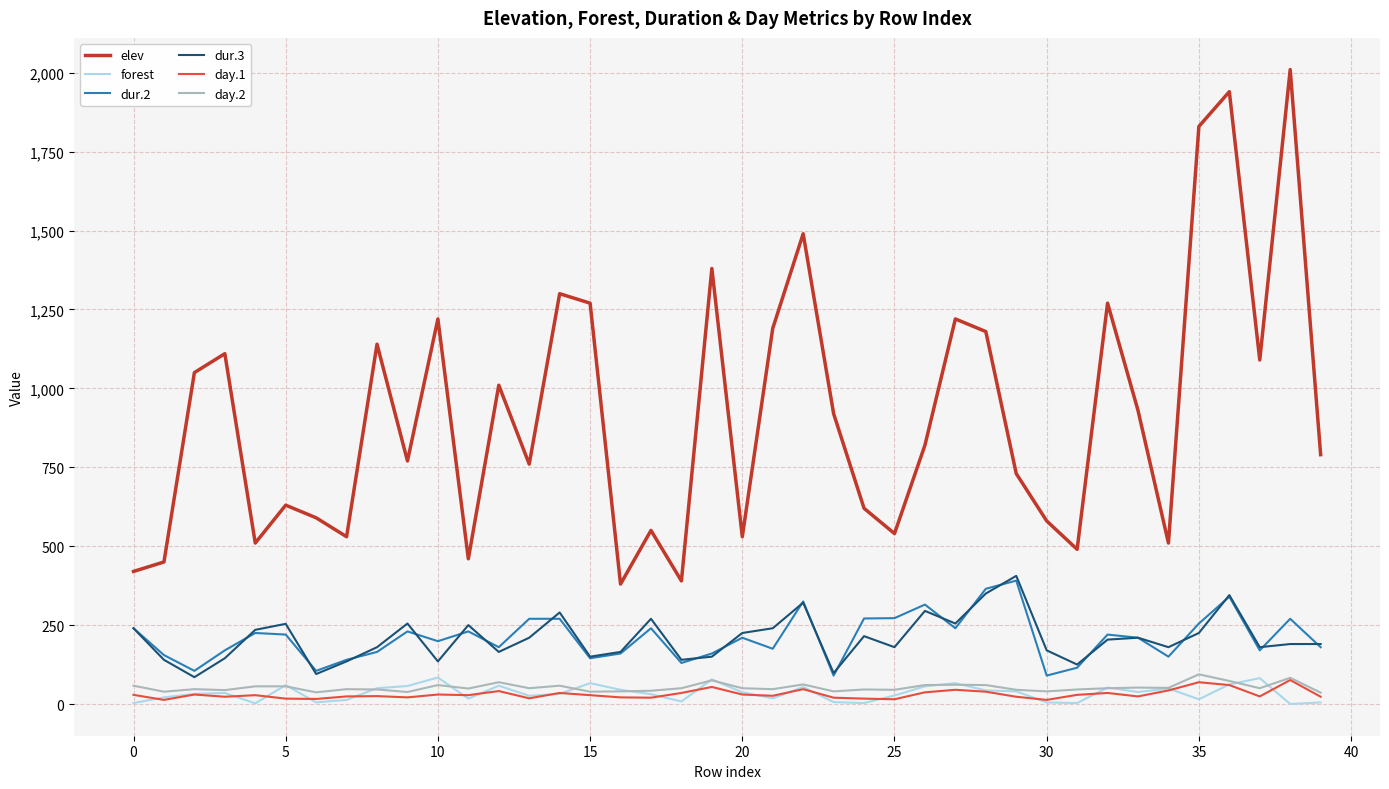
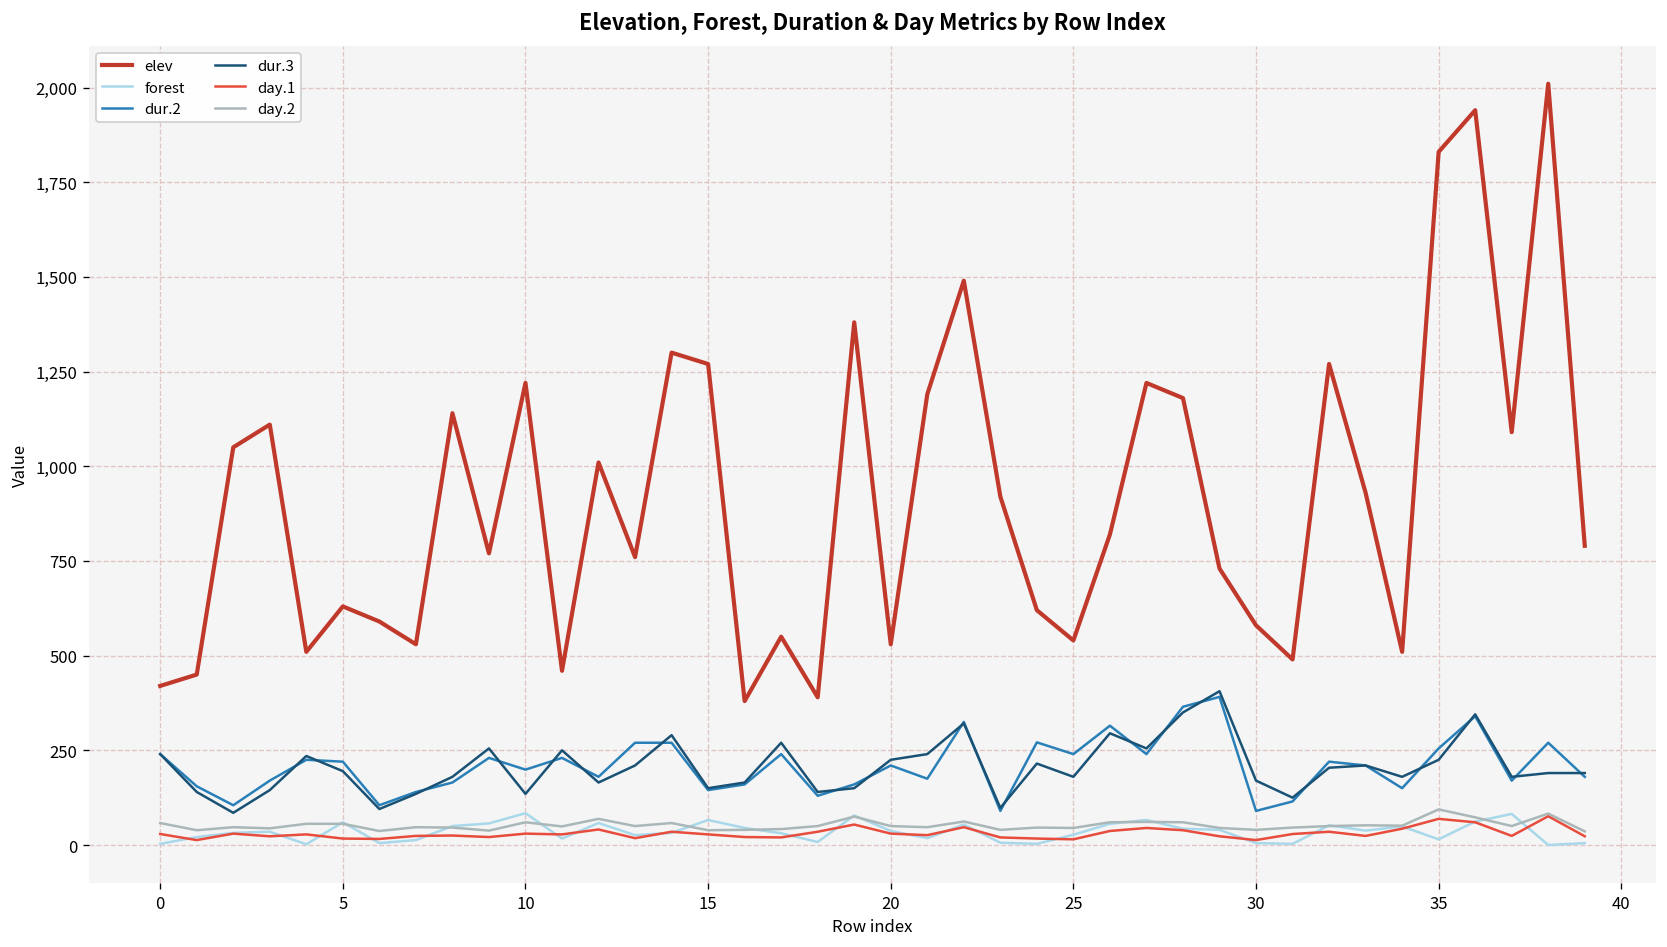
dur.3, 5: 250 -> 200
dur.2, 25: 270 -> 240
